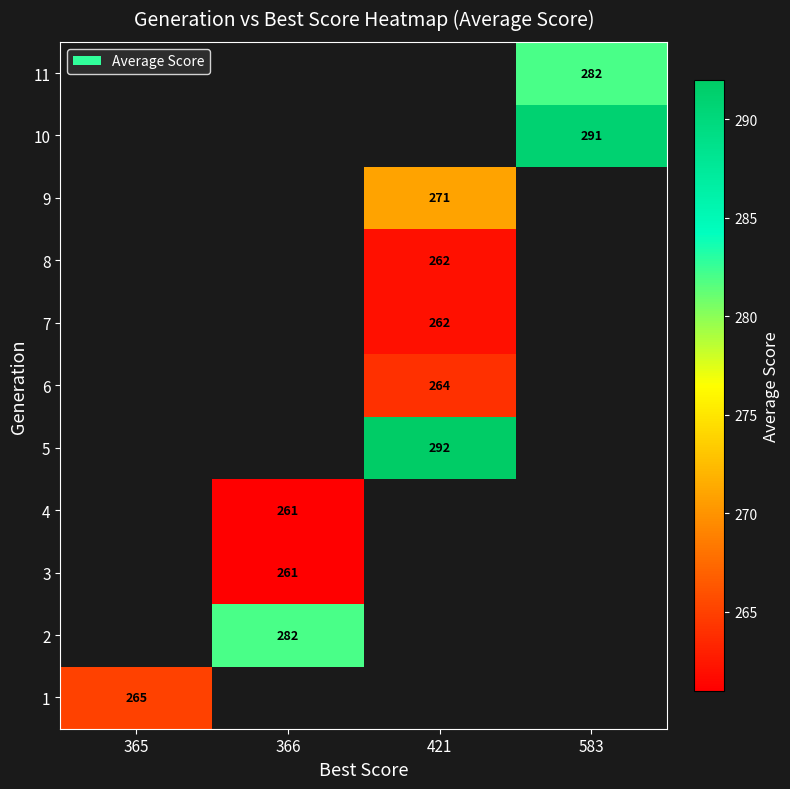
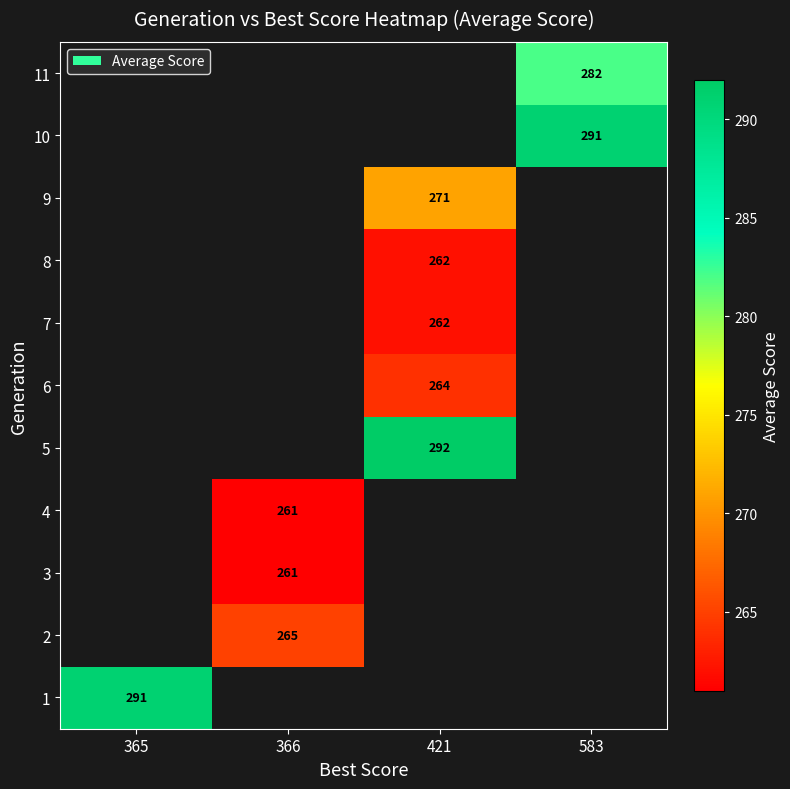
2, 366: 282 -> 265
1, 365: 265 -> 291
